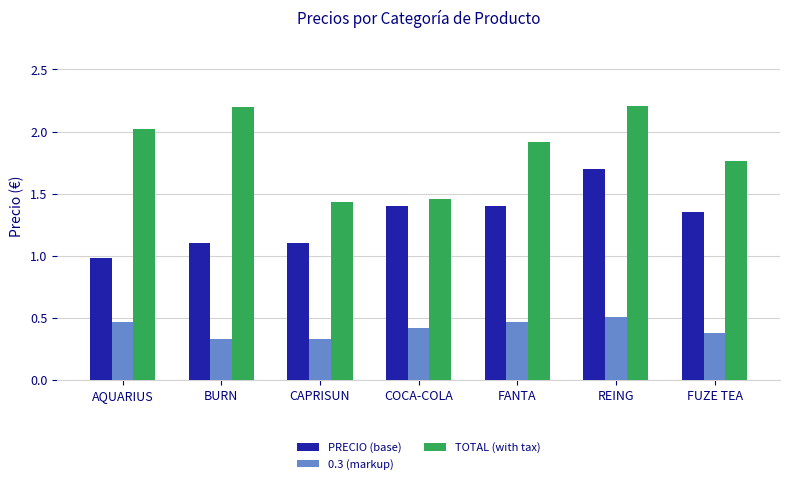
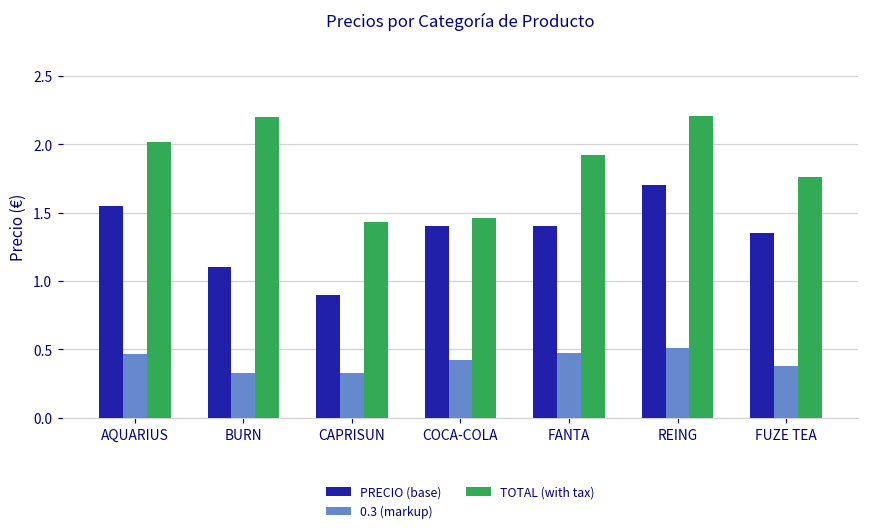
PRECIO (base), AQUARIUS: 0.98 -> 1.55
PRECIO (base), CAPRISUN: 1.1 -> 0.9
